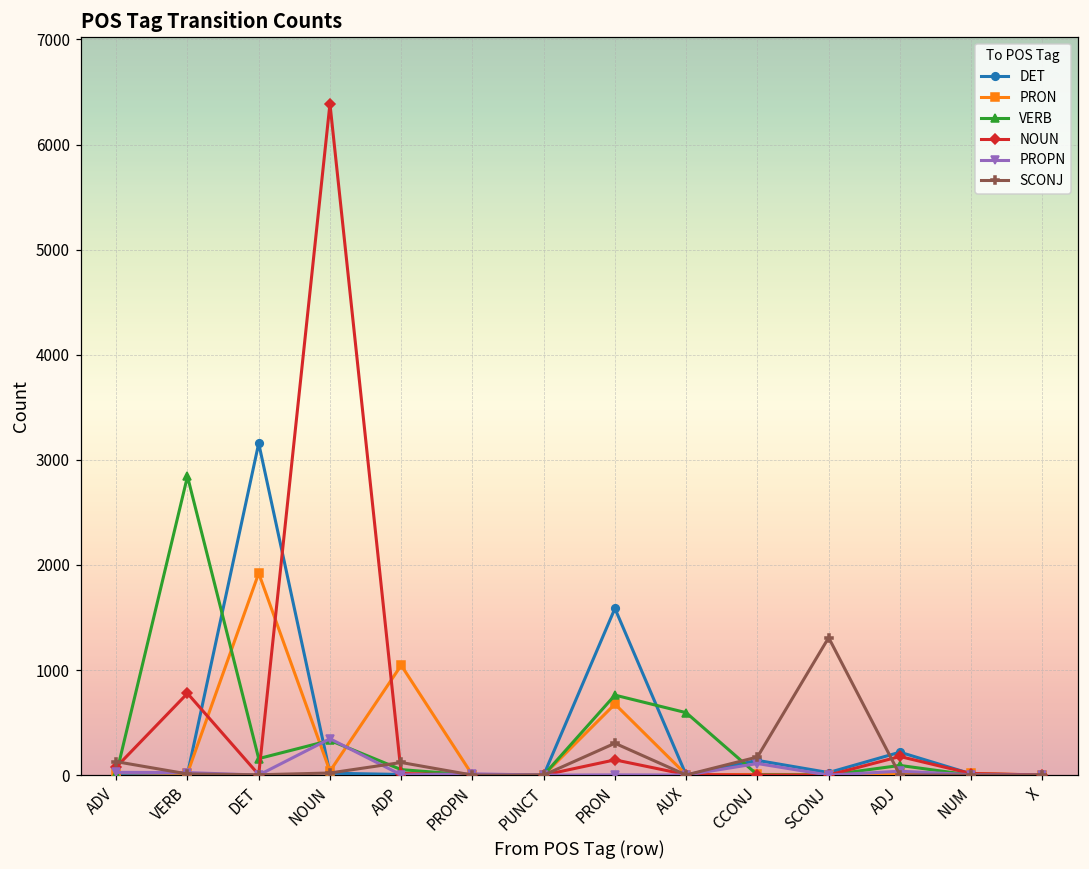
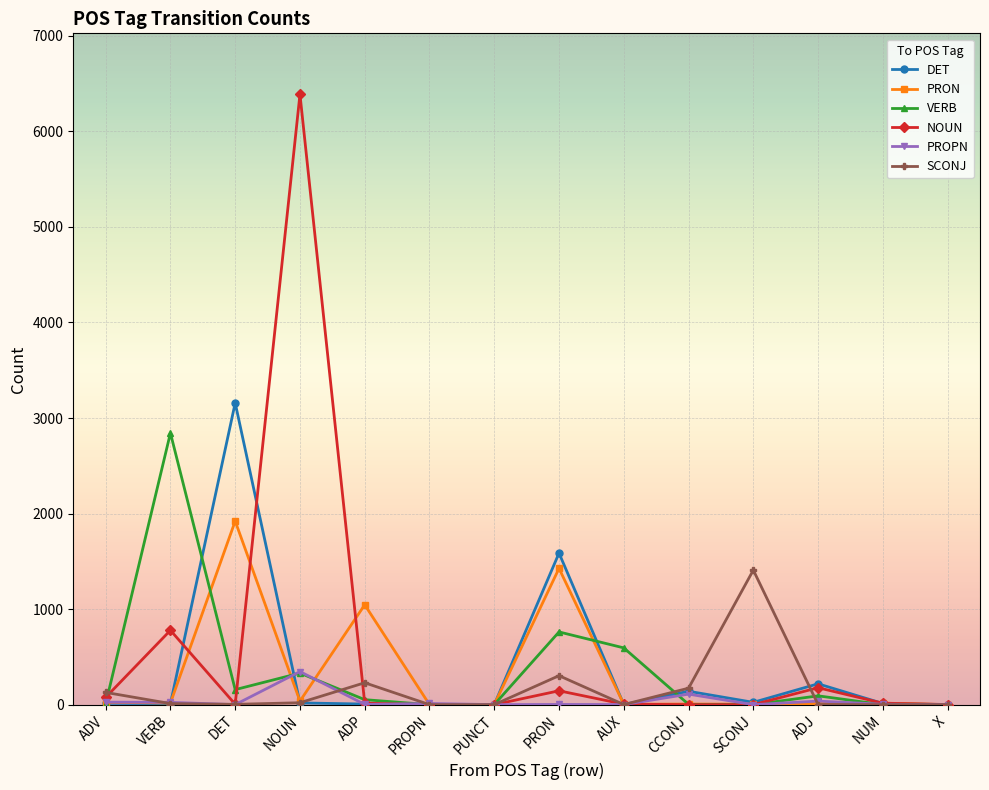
SCONJ, ADP: 100 -> 200
PRON, PRON: 700 -> 1400
SCONJ, SCONJ: 1300 -> 1400
